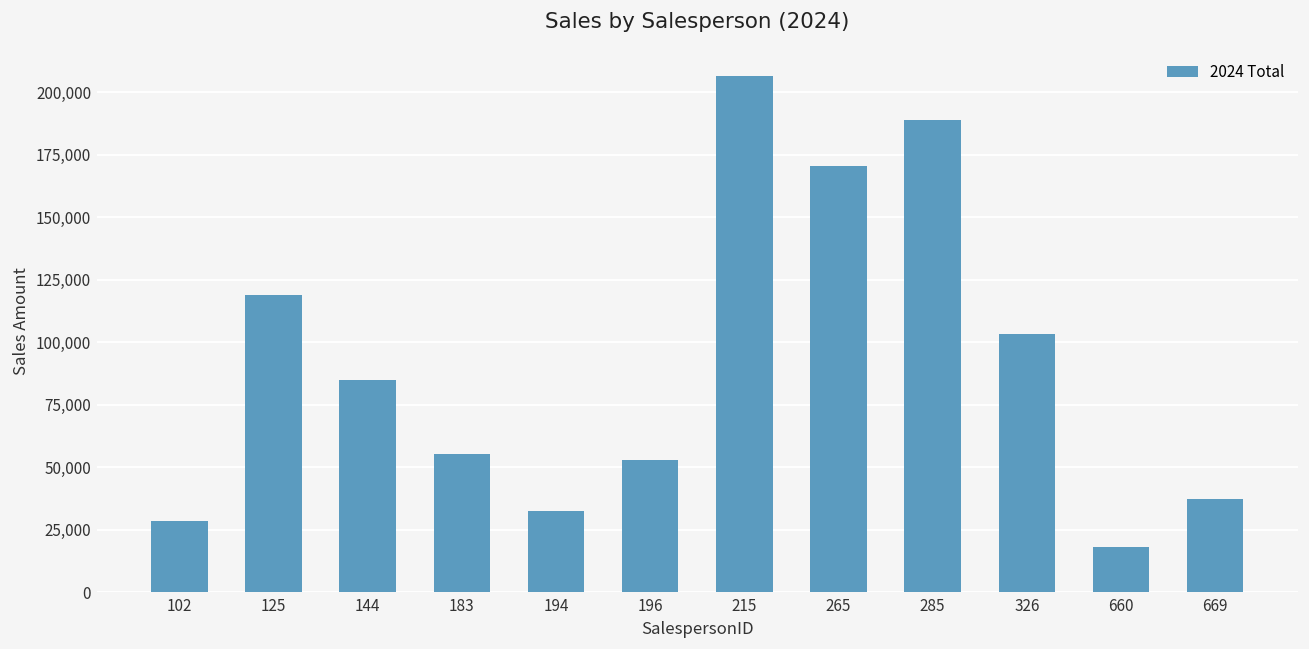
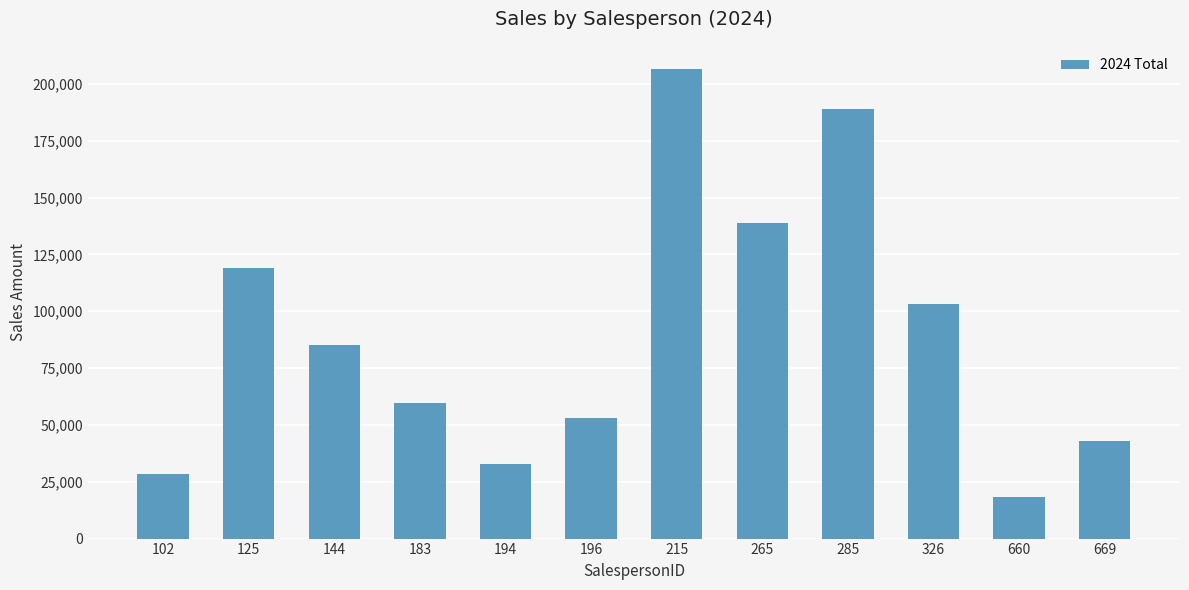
183: 55,000 -> 60,000
265: 171,000 -> 139,000
669: 37,000 -> 43,000
